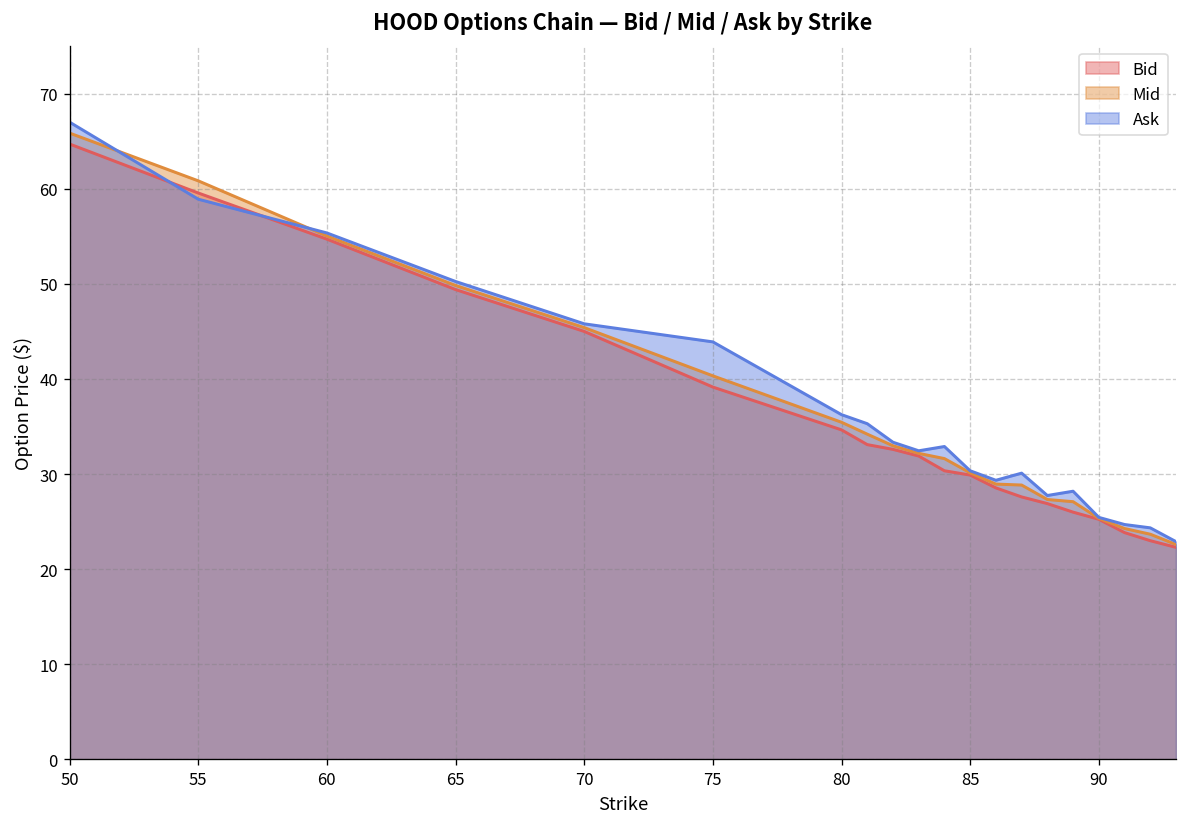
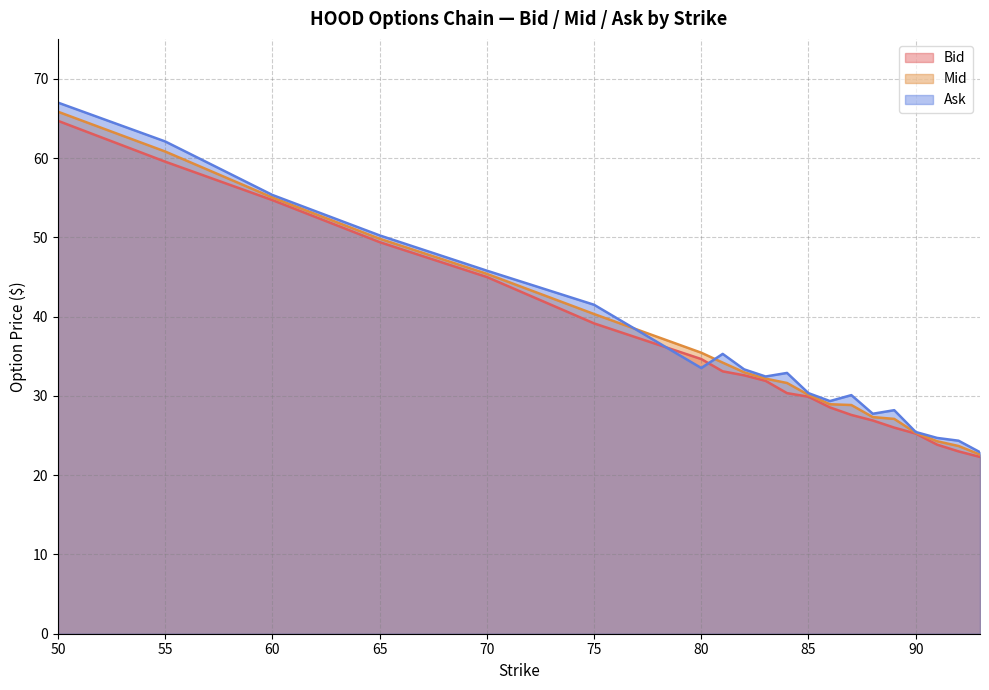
Ask, 55: 59 -> 62
Ask, 75: 44 -> 42
Ask, 80: 36 -> 34
